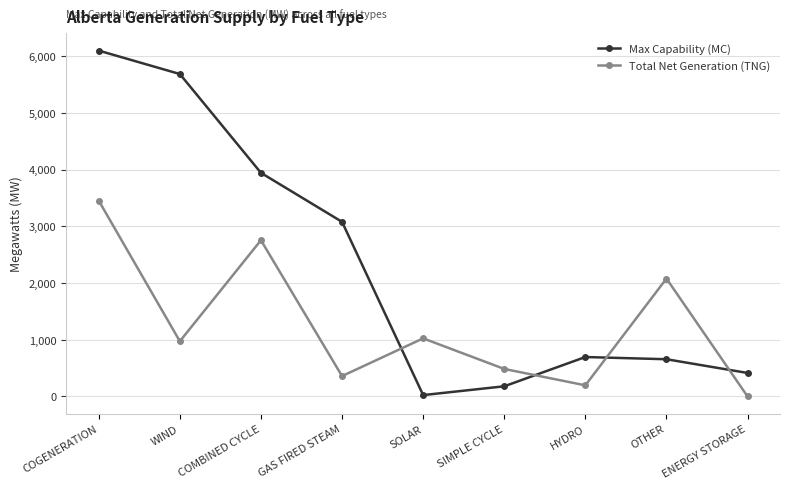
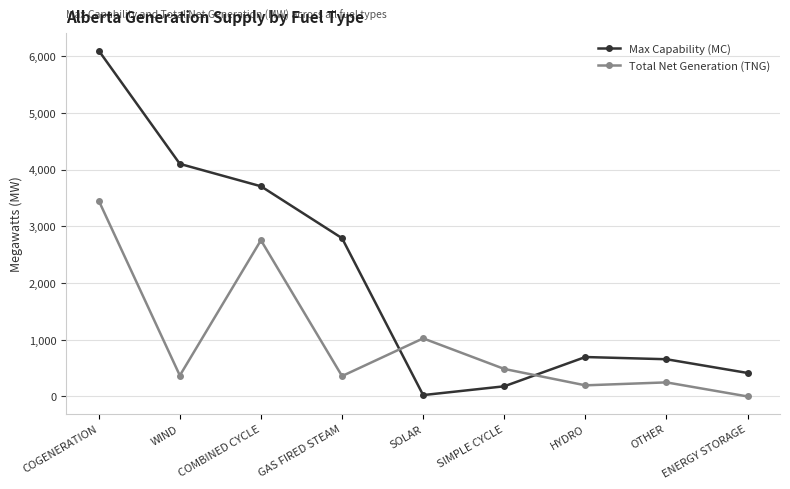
Max Capability (MC), WIND: 5,700 -> 4,100
Total Net Generation (TNG), WIND: 1,000 -> 400
Max Capability (MC), COMBINED CYCLE: 3,900 -> 3,700
Max Capability (MC), GAS FIRED STEAM: 3,100 -> 2,800
Total Net Generation (TNG), OTHER: 2,100 -> 200
